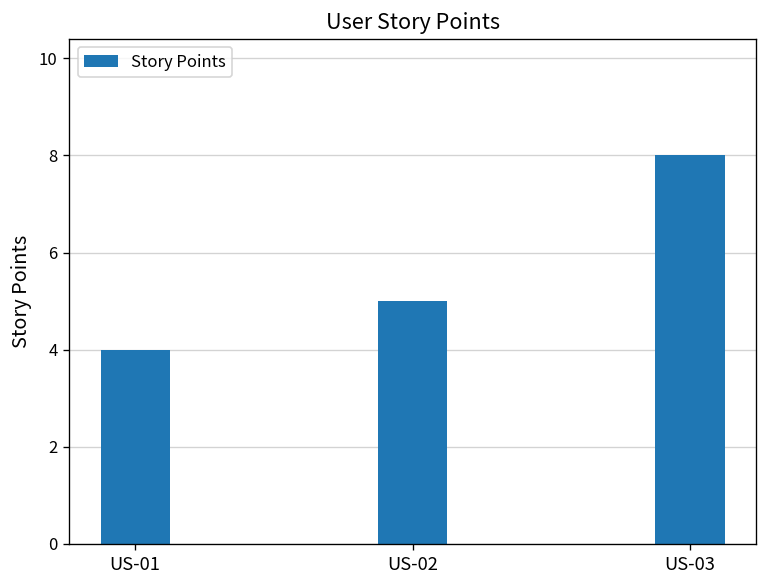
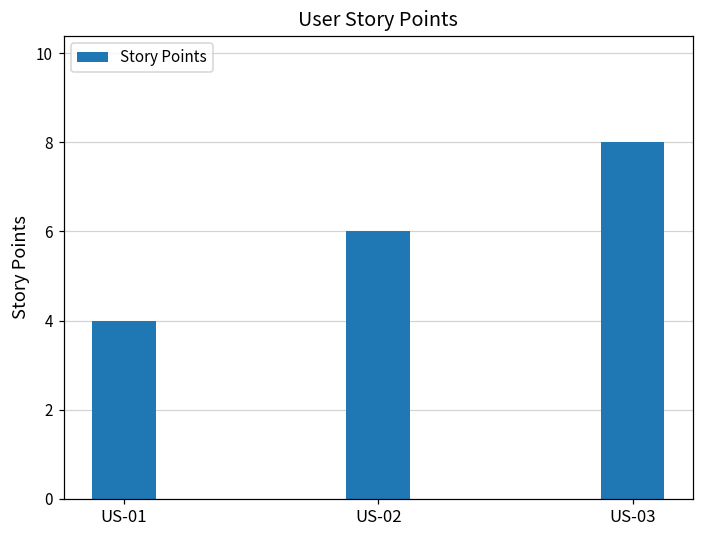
US-02: 5 -> 6
